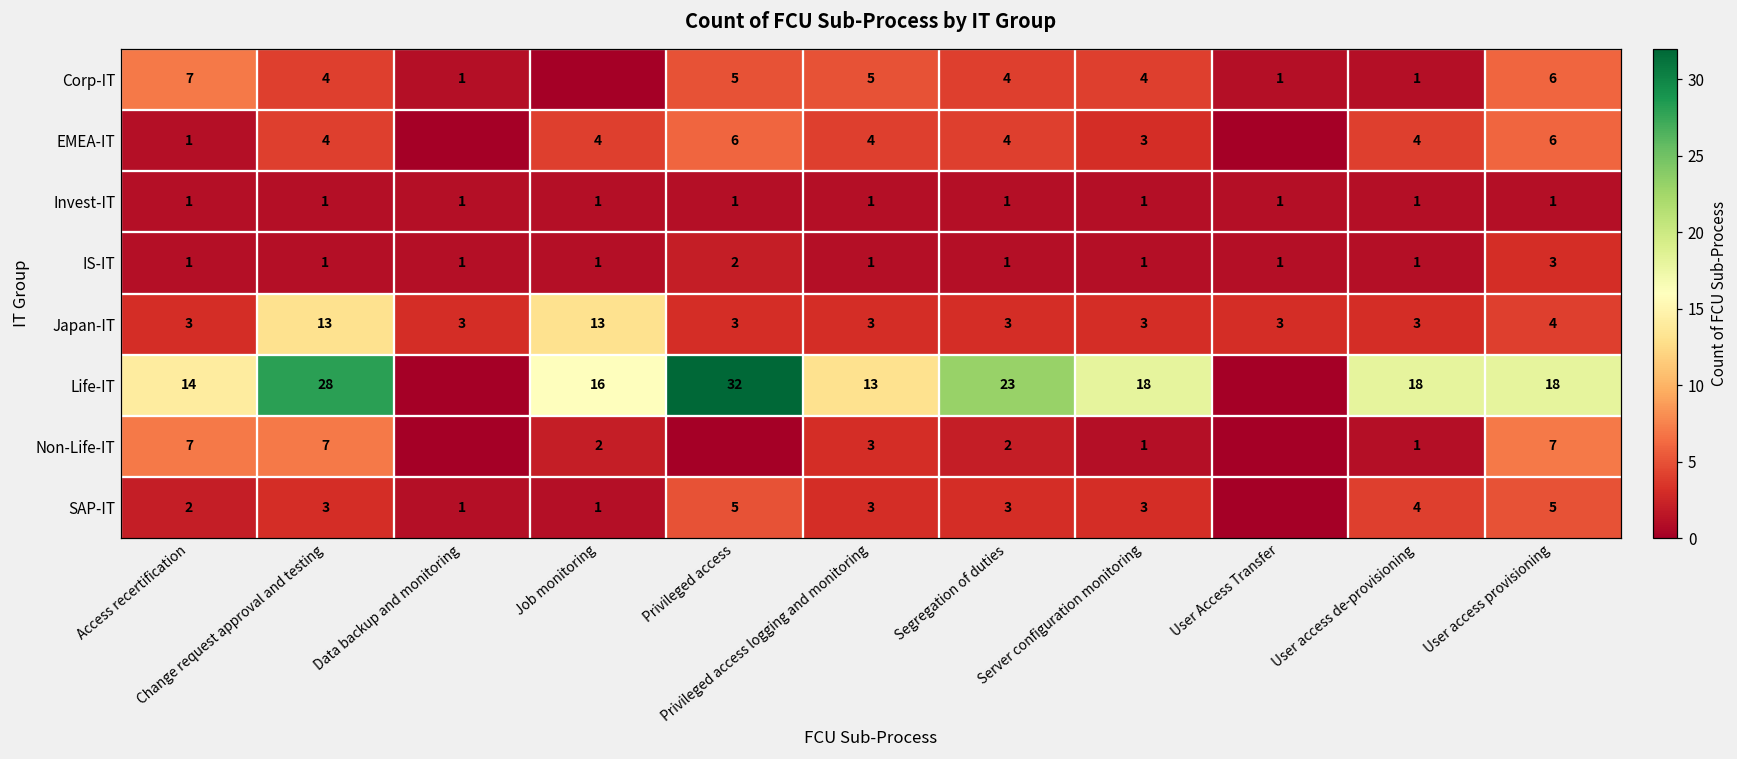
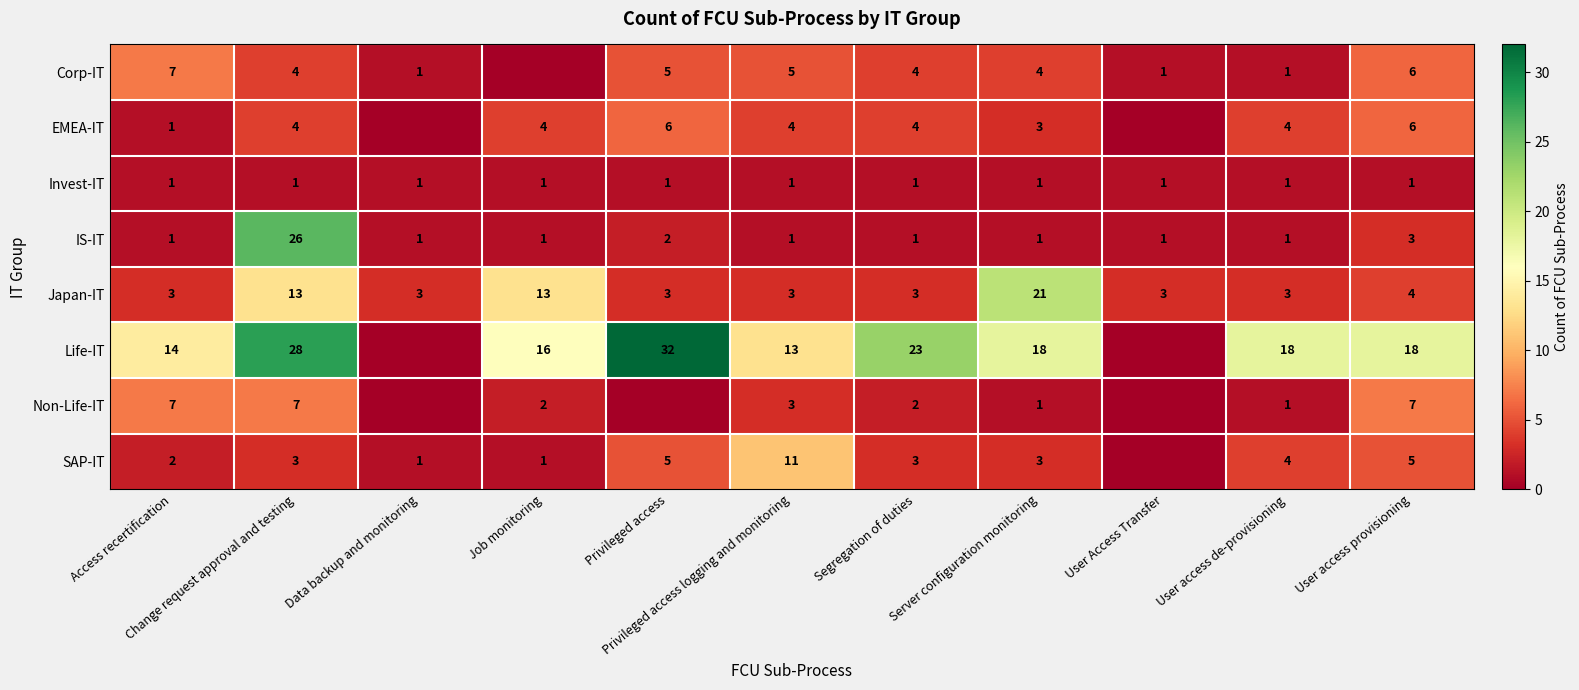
IS-IT, Change request approval and testing: 1 -> 26
Japan-IT, Server configuration monitoring: 3 -> 21
SAP-IT, Privileged access logging and monitoring: 3 -> 11
